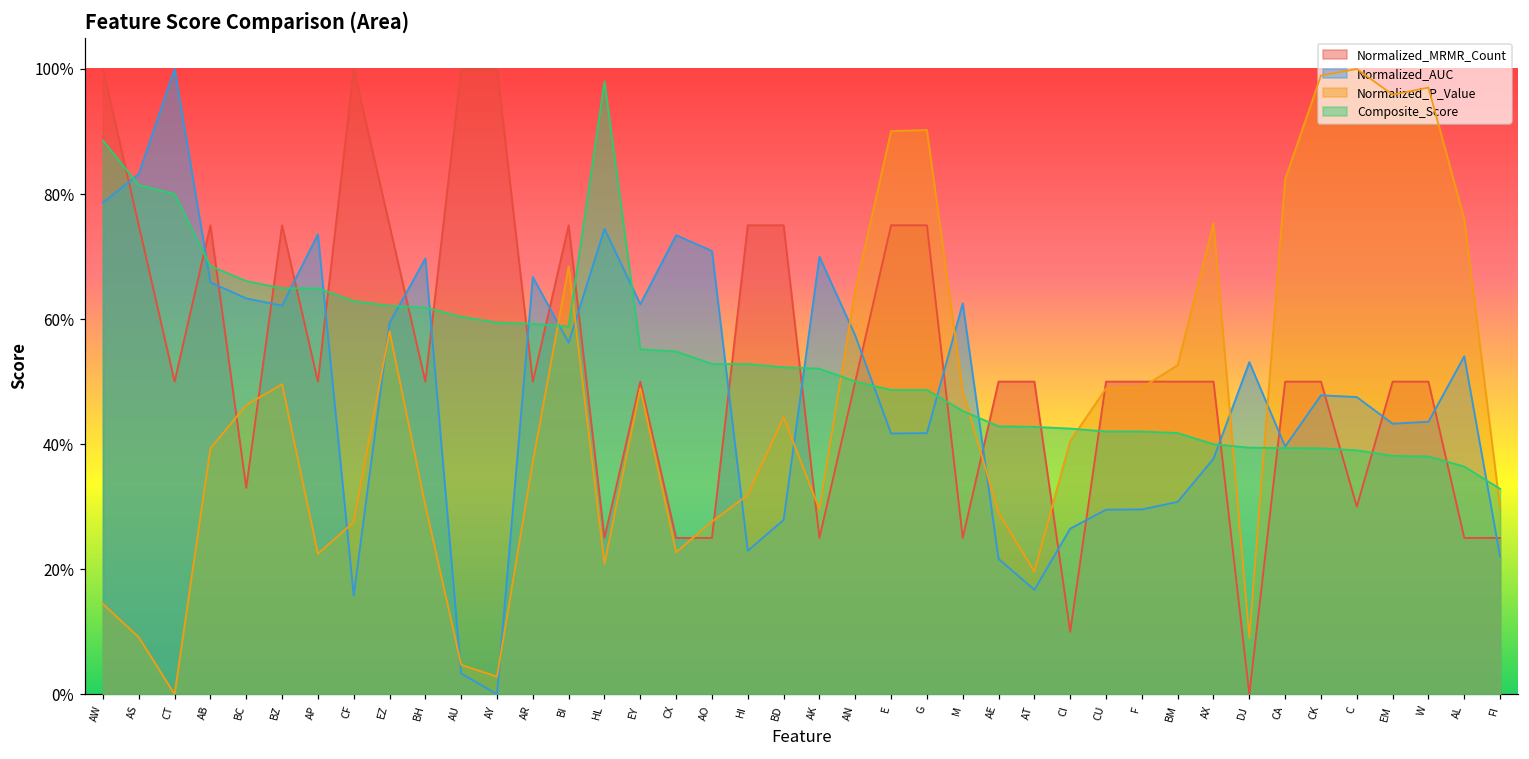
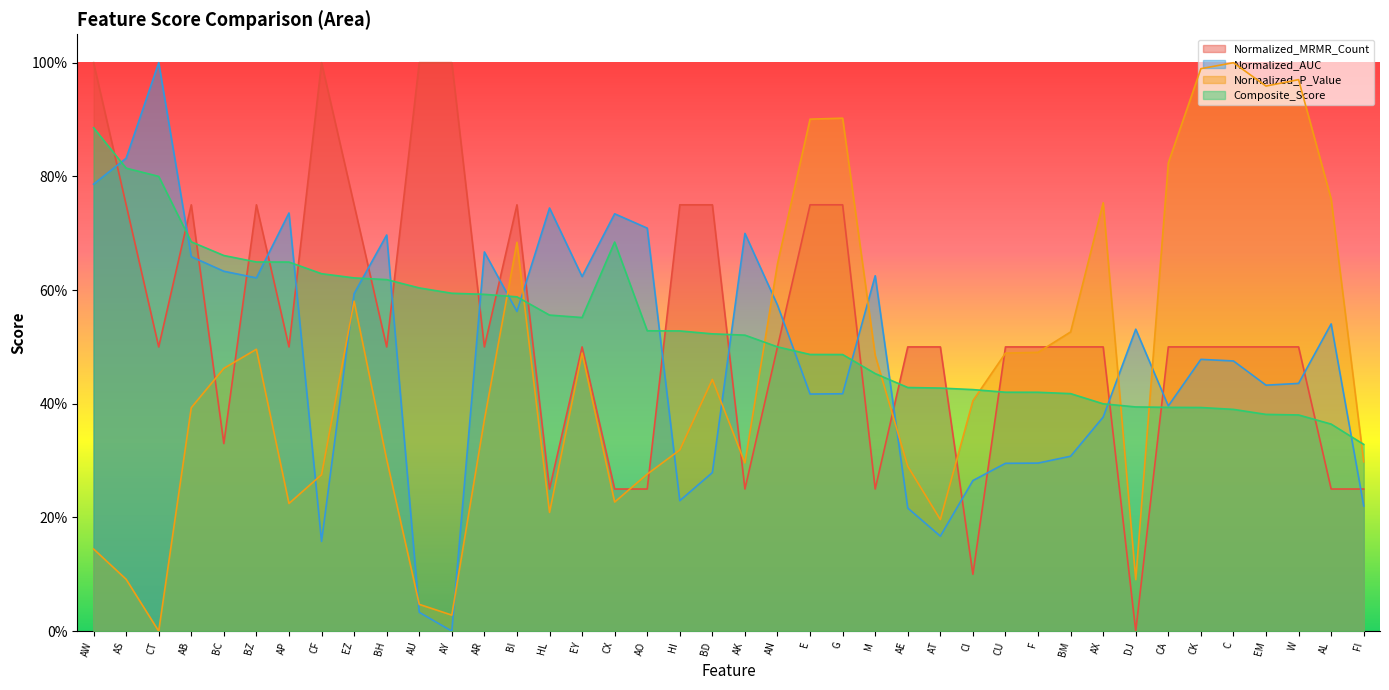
Composite_Score, HL: 98% -> 56%
Composite_Score, CX: 55% -> 68%
Normalized_MRMR_Count, C: 30% -> 50%
